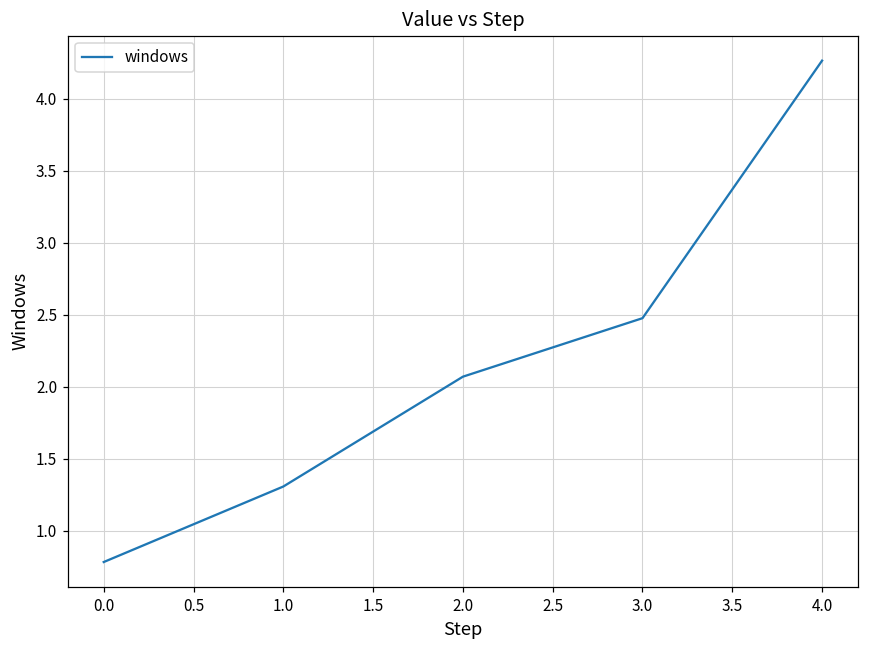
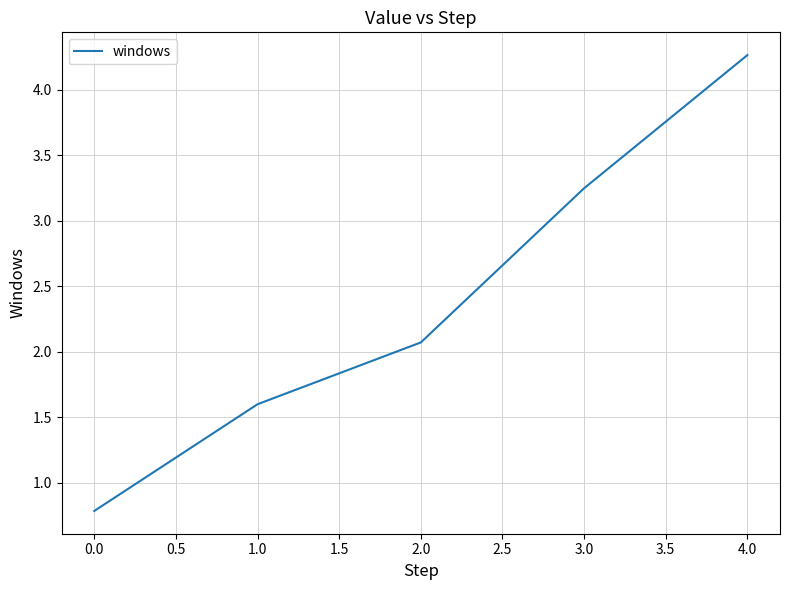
1.0: 1.31 -> 1.60
3.0: 2.48 -> 3.25
